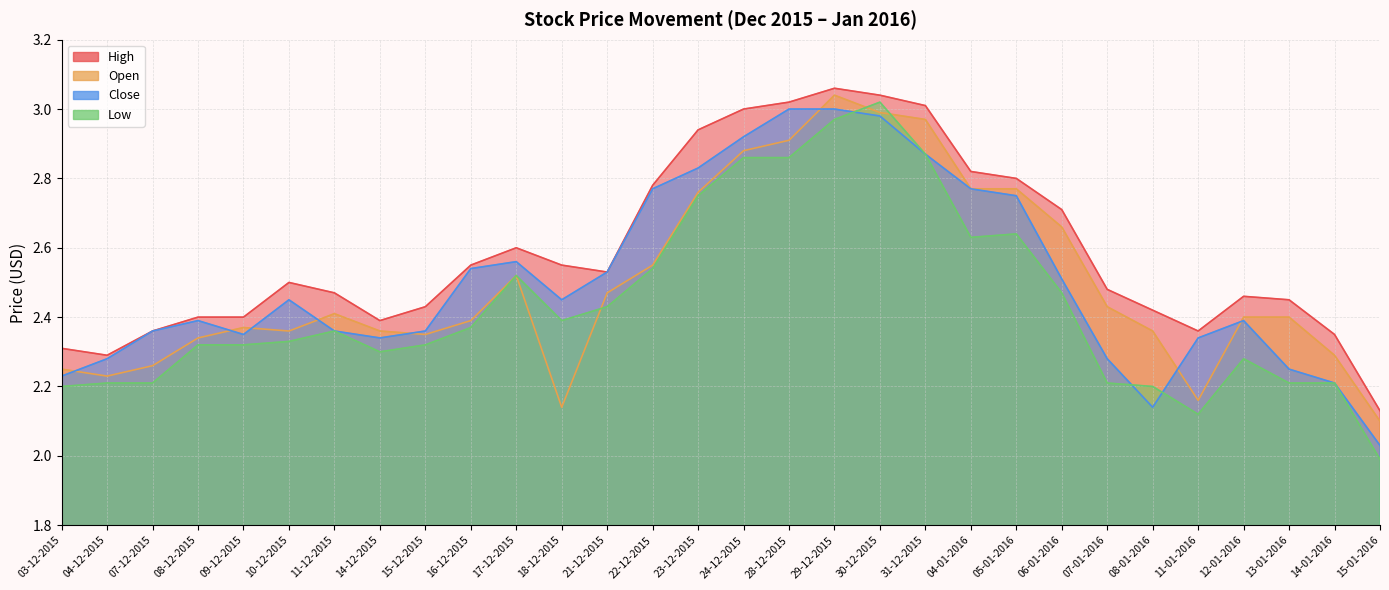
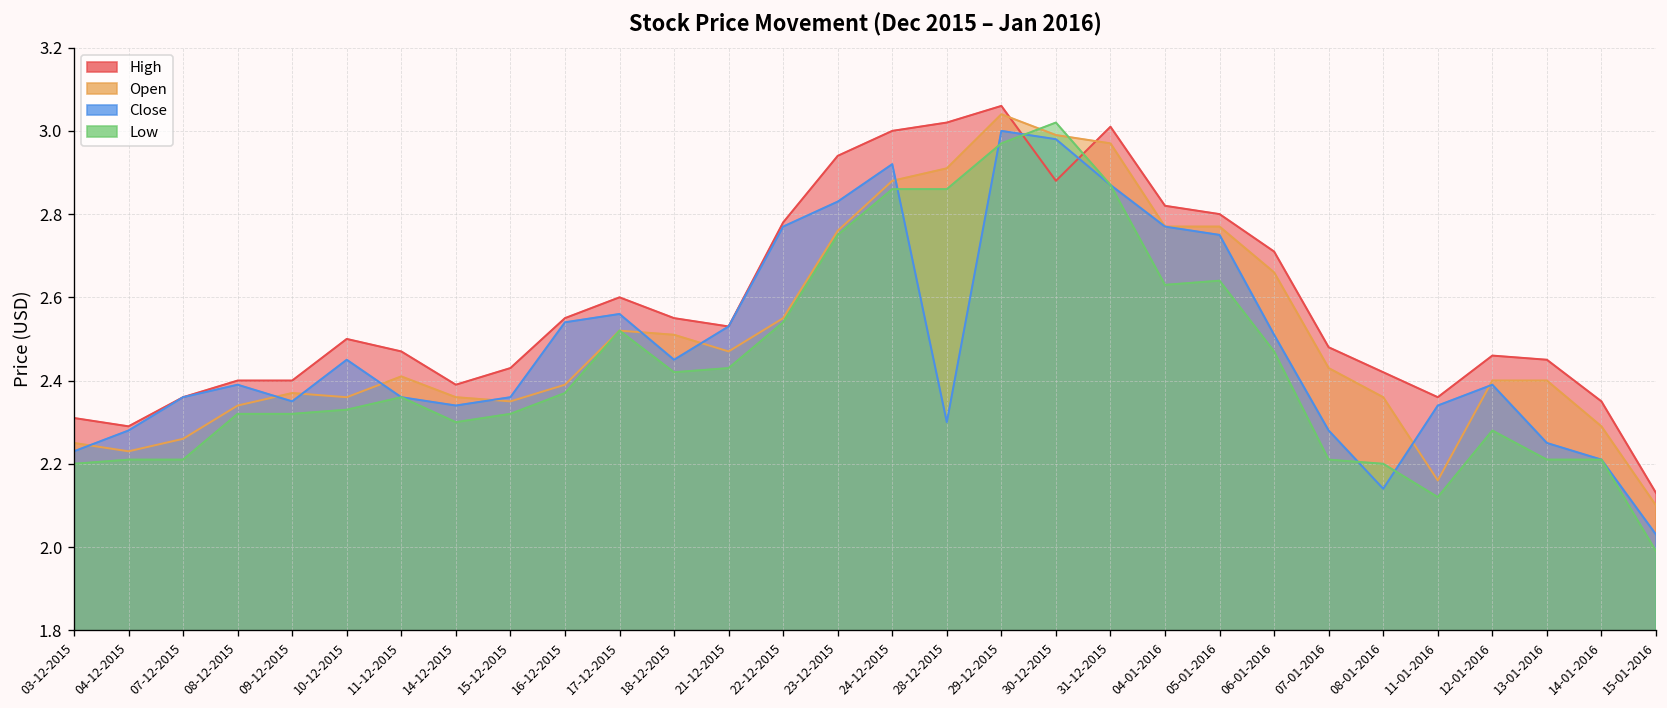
Open, 18-12-2015: 2.14 -> 2.51
Low, 18-12-2015: 2.39 -> 2.42
Close, 28-12-2015: 3.0 -> 2.3
High, 30-12-2015: 3.04 -> 2.88
